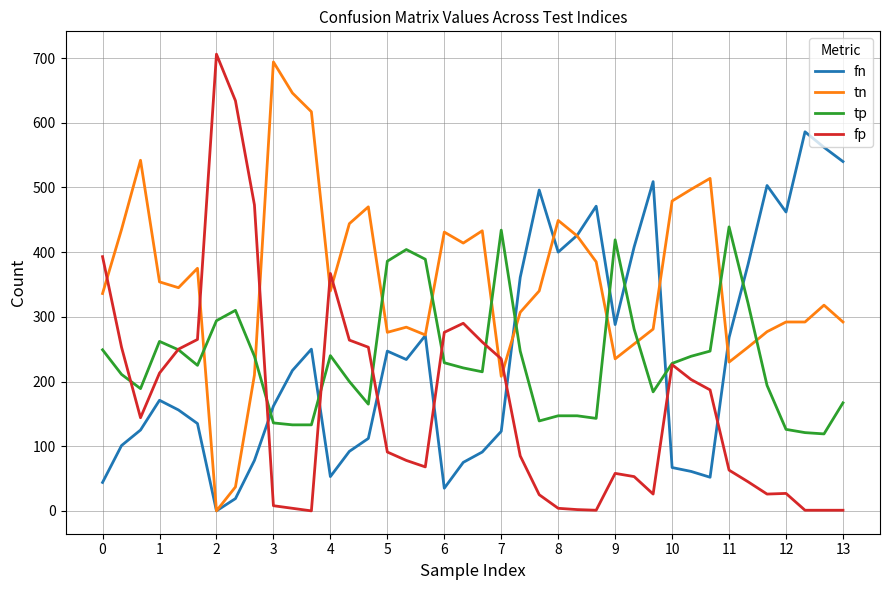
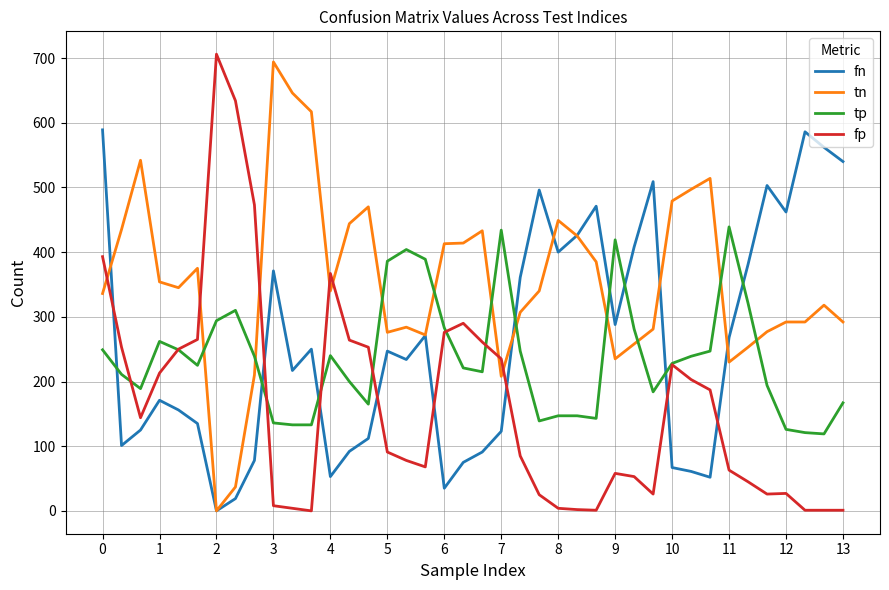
fn, 0: 40 -> 590
fn, 3: 160 -> 370
tn, 6: 430 -> 410
tp, 6: 230 -> 280
